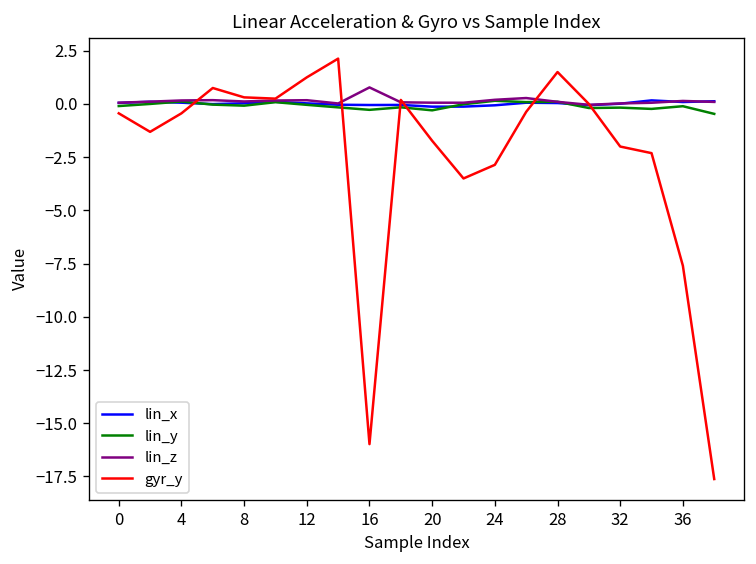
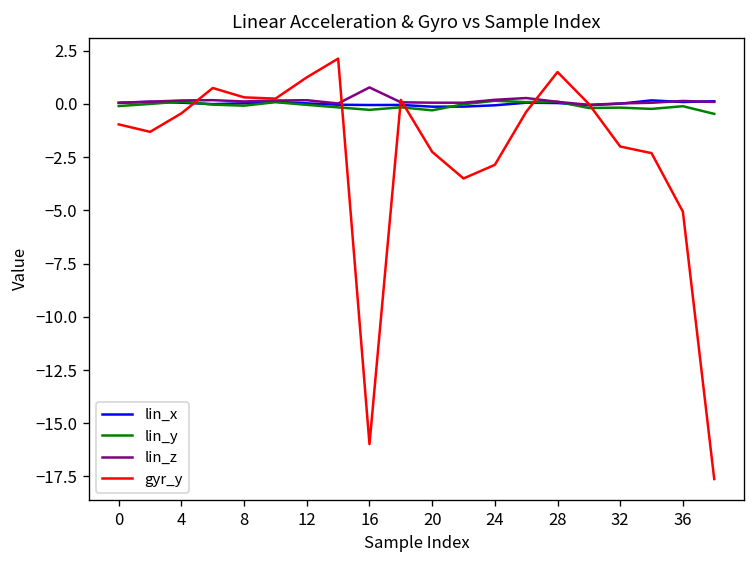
gyr_y, 0: -0.4 -> -1.0
gyr_y, 20: -1.7 -> -2.3
gyr_y, 36: -7.6 -> -5.1
